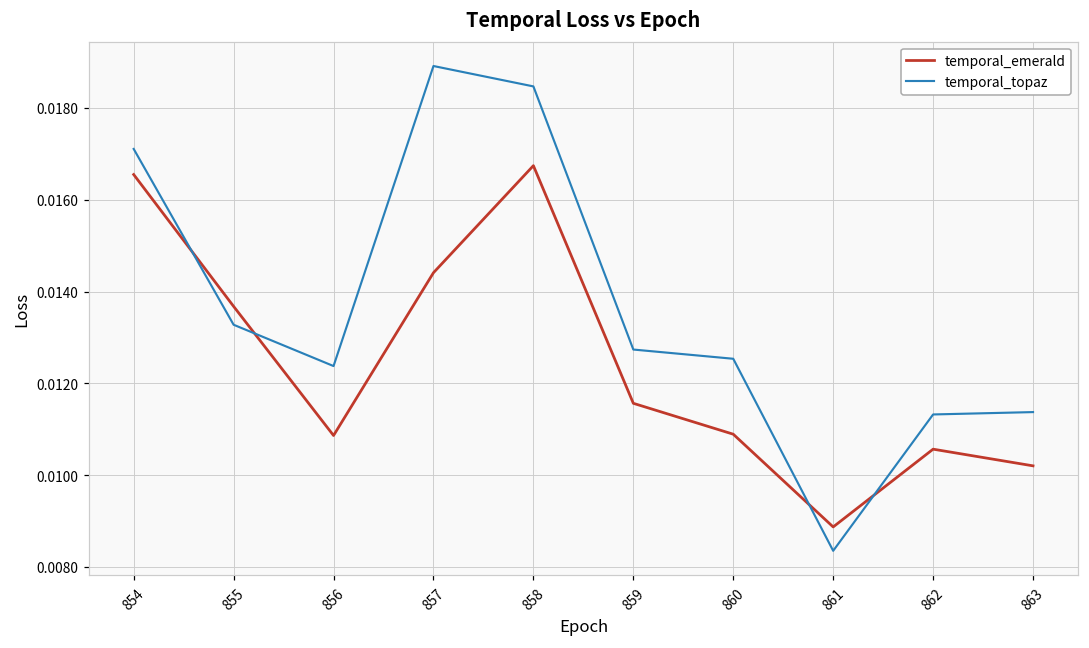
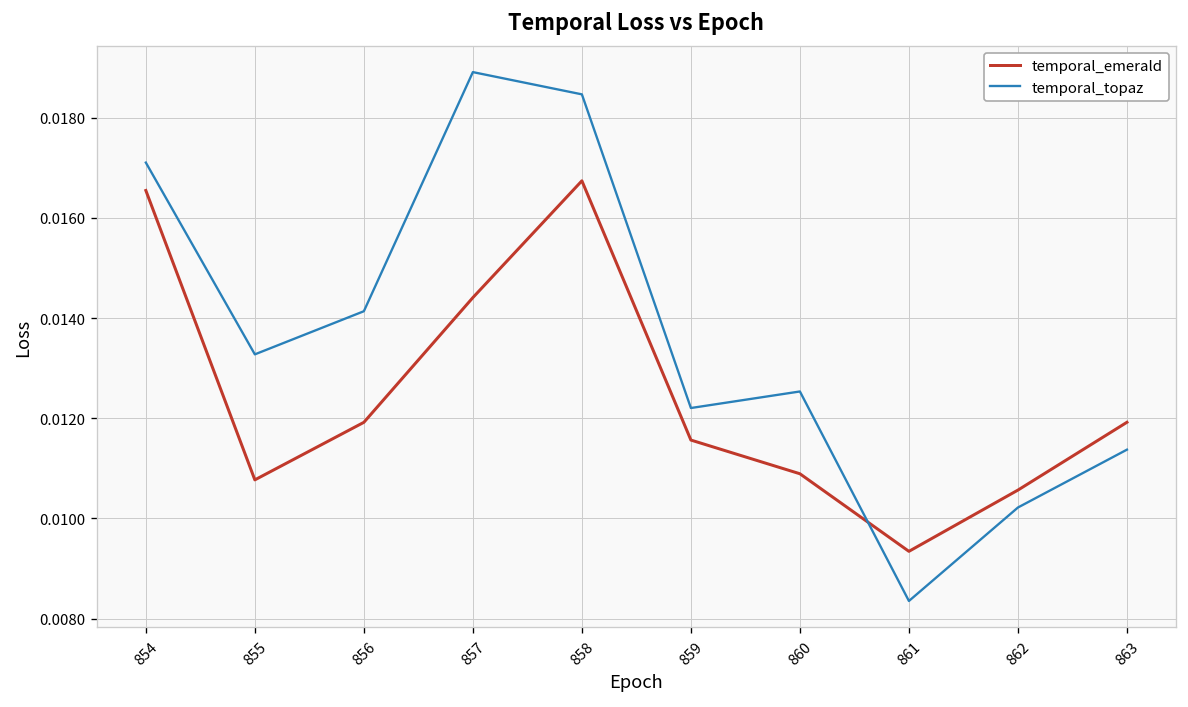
temporal_emerald, 855: 0.0137 -> 0.0108
temporal_emerald, 856: 0.0109 -> 0.0119
temporal_topaz, 856: 0.0124 -> 0.0141
temporal_topaz, 859: 0.0127 -> 0.0122
temporal_emerald, 861: 0.0089 -> 0.0093
temporal_topaz, 862: 0.0113 -> 0.0102
temporal_emerald, 863: 0.0102 -> 0.0119
